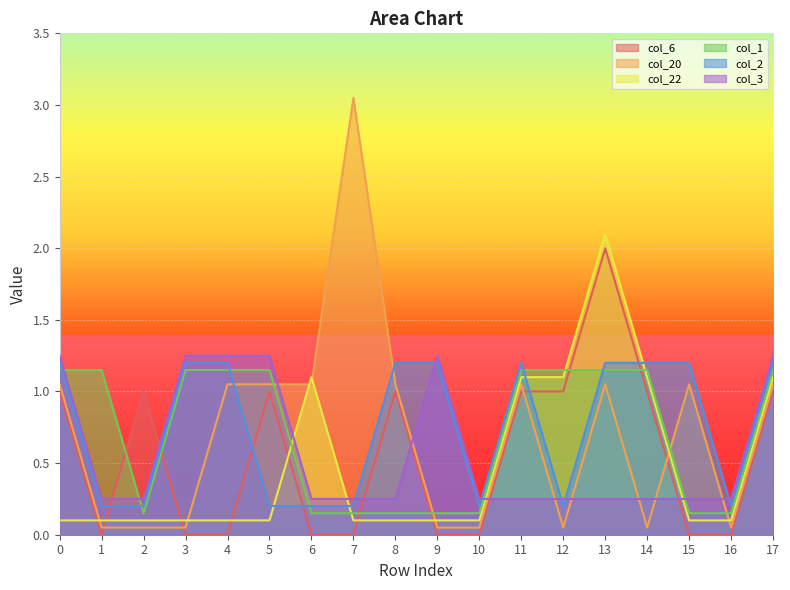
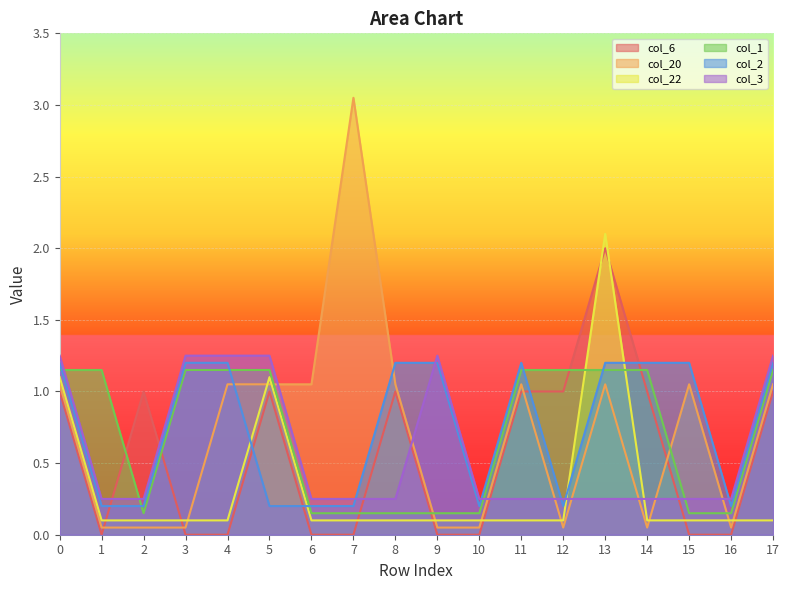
col_22, 0: 0.10 -> 1.10
col_22, 5: 0.10 -> 1.10
col_22, 6: 1.10 -> 0.10
col_22, 11: 1.10 -> 0.10
col_22, 12: 1.10 -> 0.10
col_22, 14: 1.10 -> 0.10
col_22, 17: 1.10 -> 0.10
